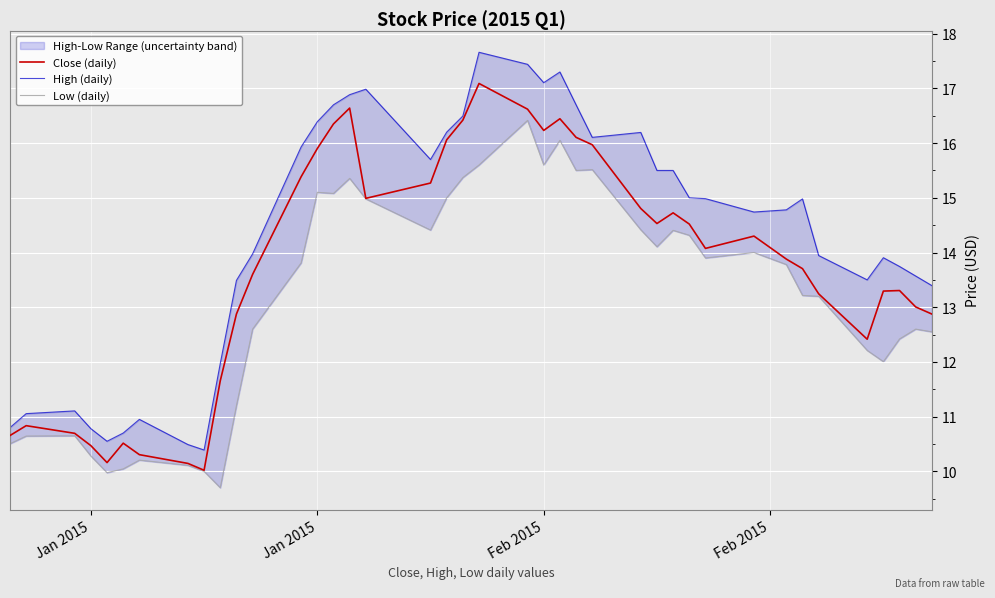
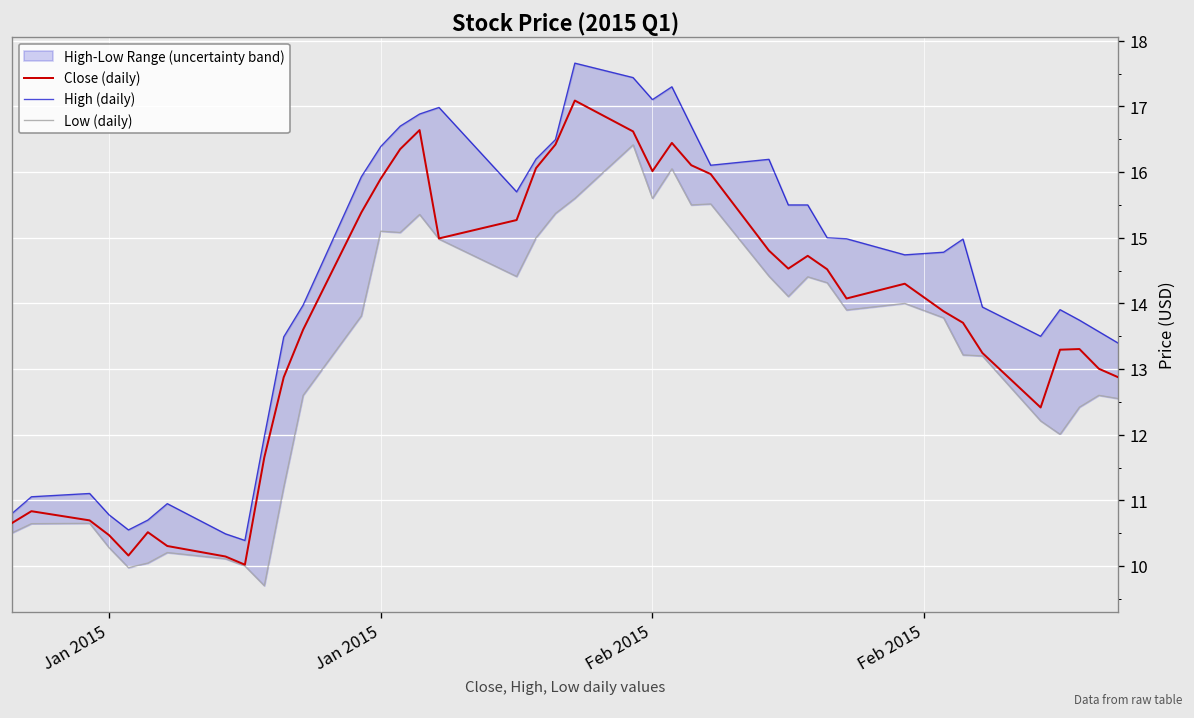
Close (daily), Feb 2015: 16.2 -> 16.0
